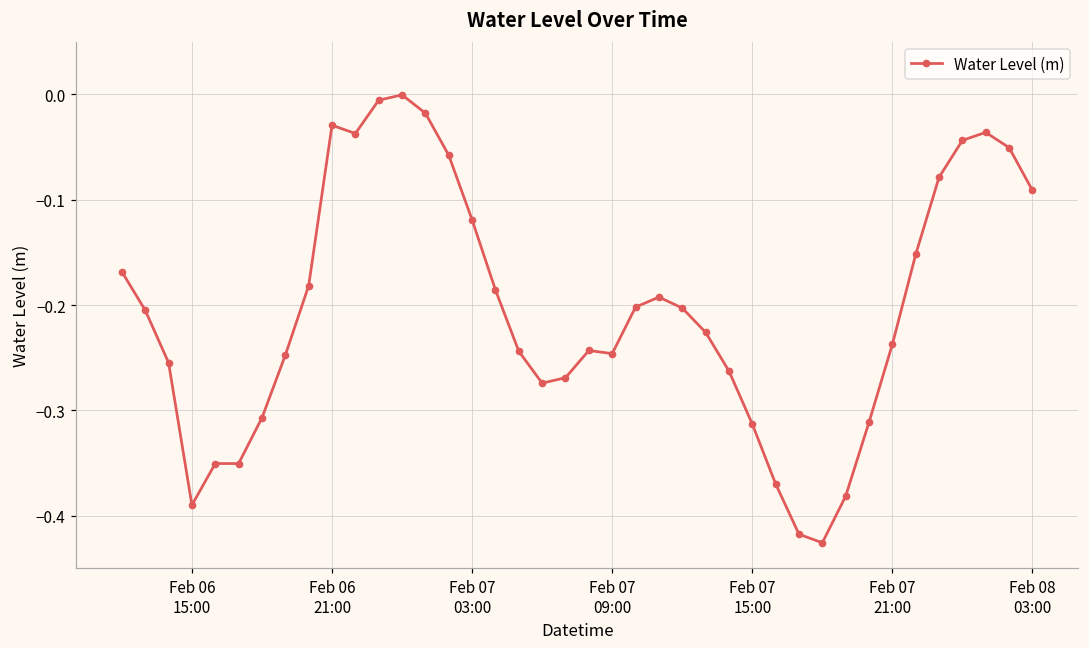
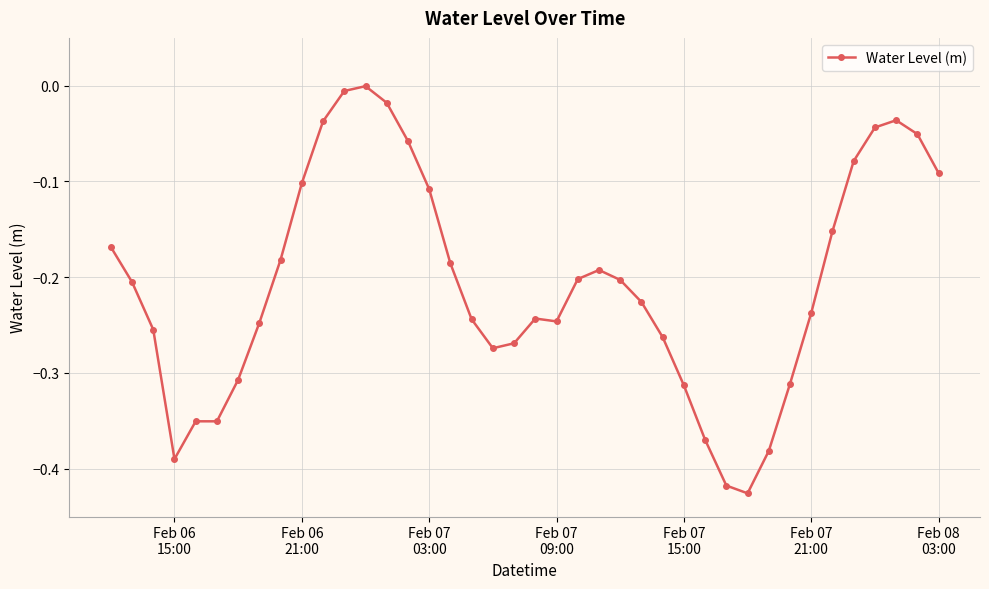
Feb 06 21:00: -0.03 -> -0.10
Feb 07 03:00: -0.12 -> -0.11
